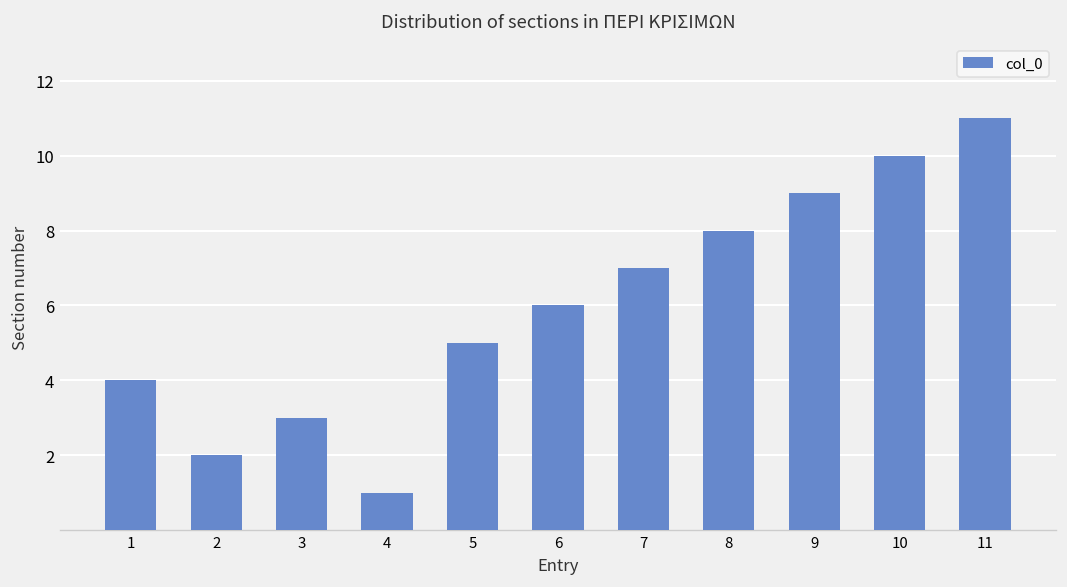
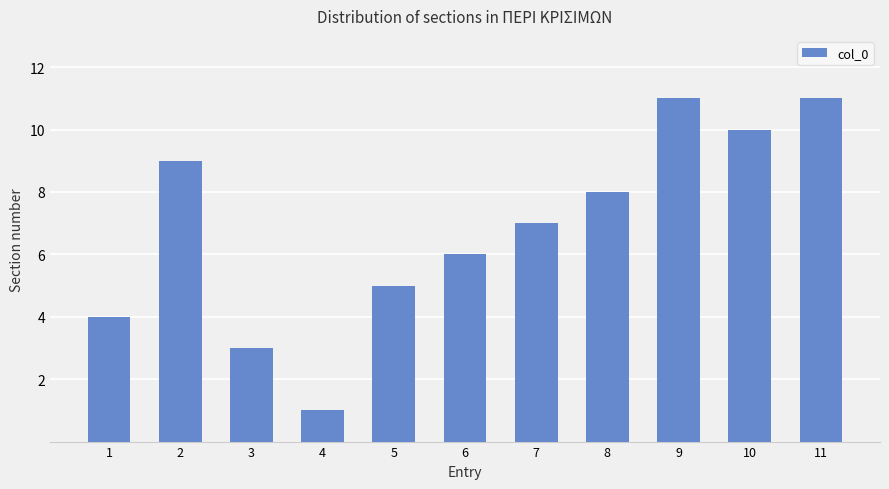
2: 2 -> 9
9: 9 -> 11
